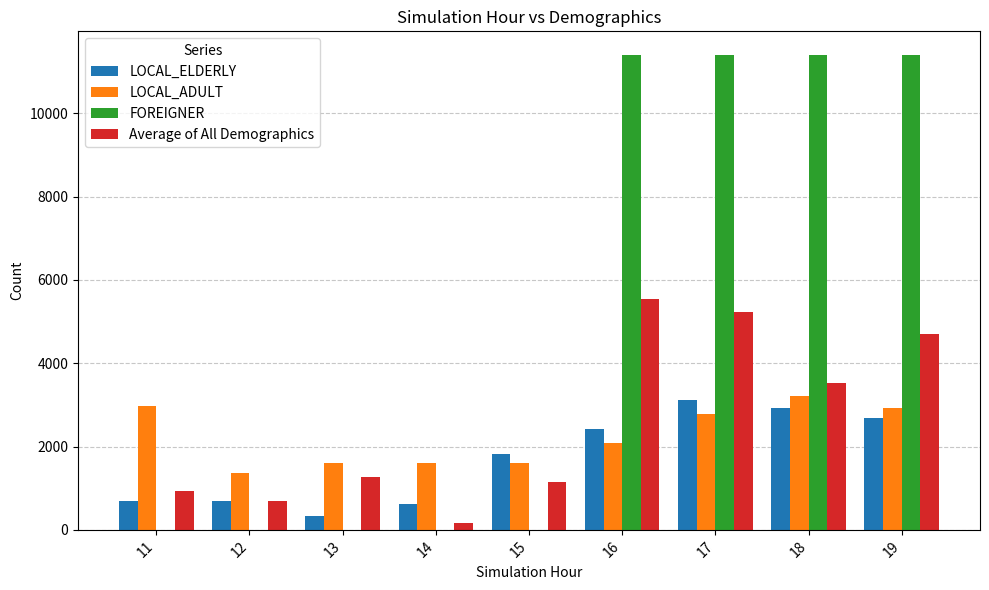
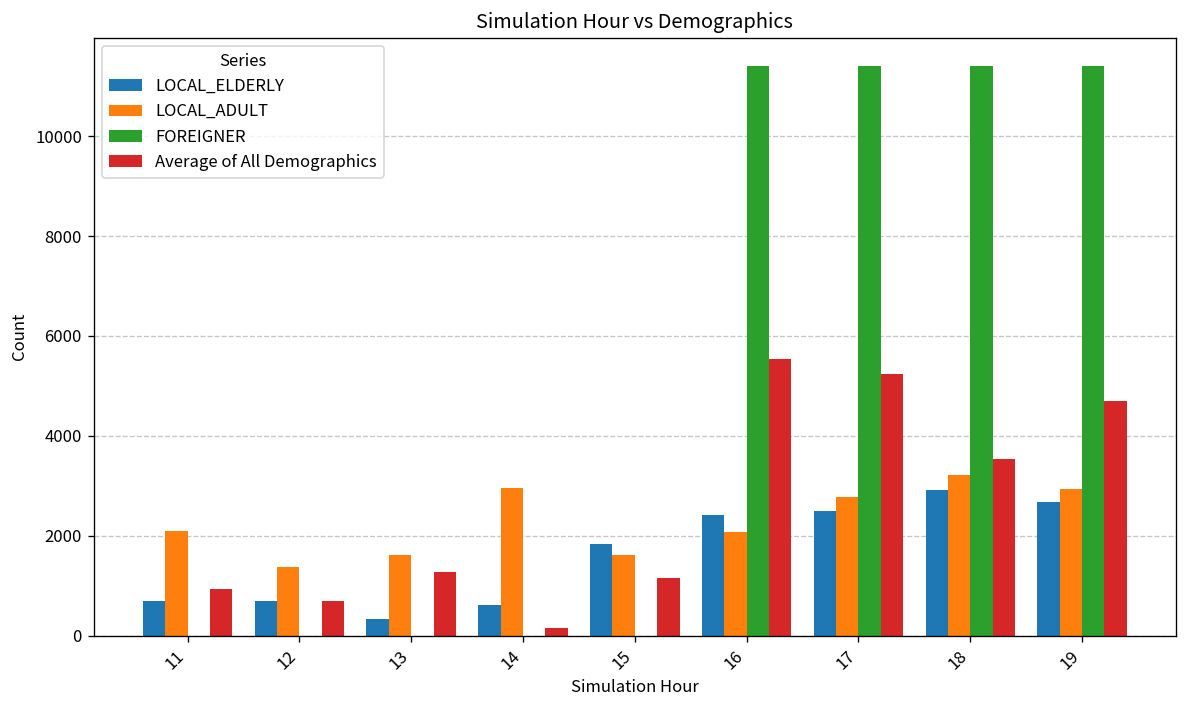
LOCAL_ADULT, 11: 3000 -> 2100
LOCAL_ADULT, 14: 1600 -> 3000
LOCAL_ELDERLY, 17: 3100 -> 2500
